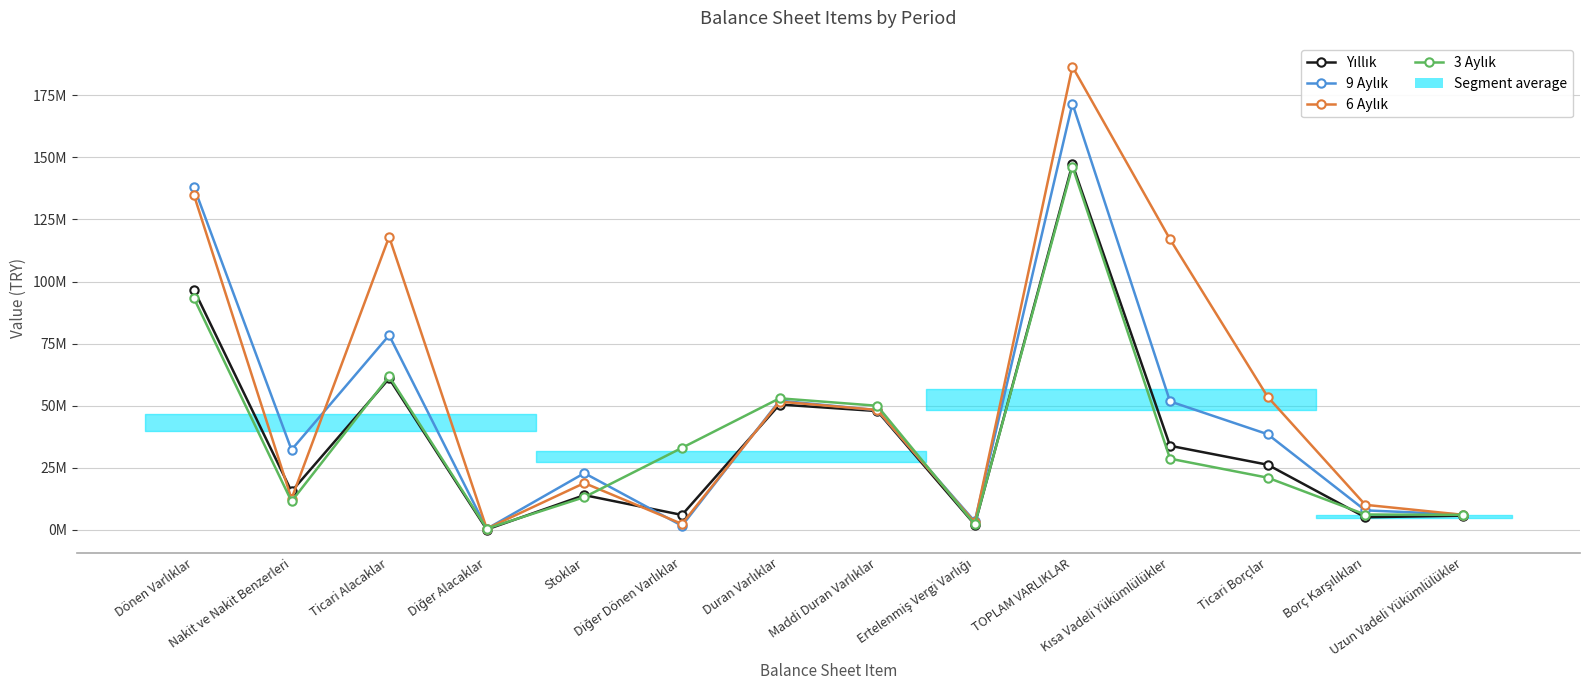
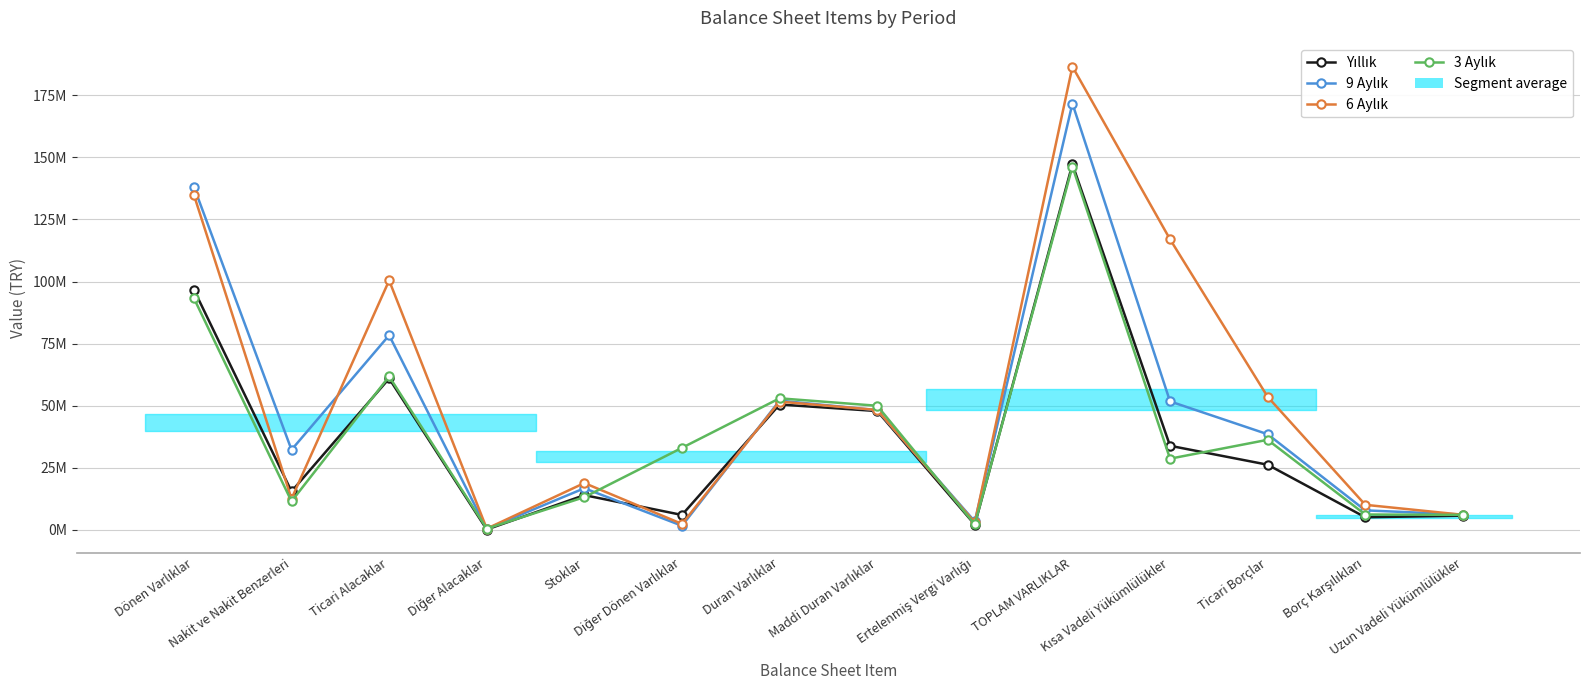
6 Aylık, Ticari Alacaklar: 118000000 -> 100000000
9 Aylık, Stoklar: 23000000 -> 17000000
3 Aylık, Ticari Borçlar: 21000000 -> 36000000
